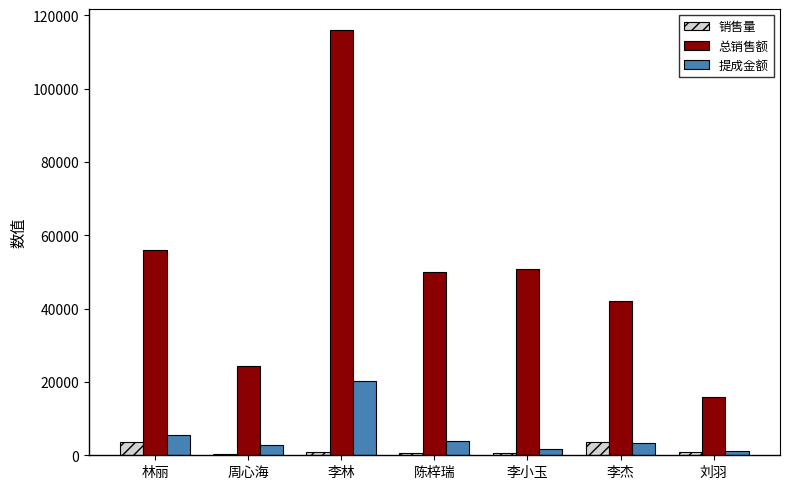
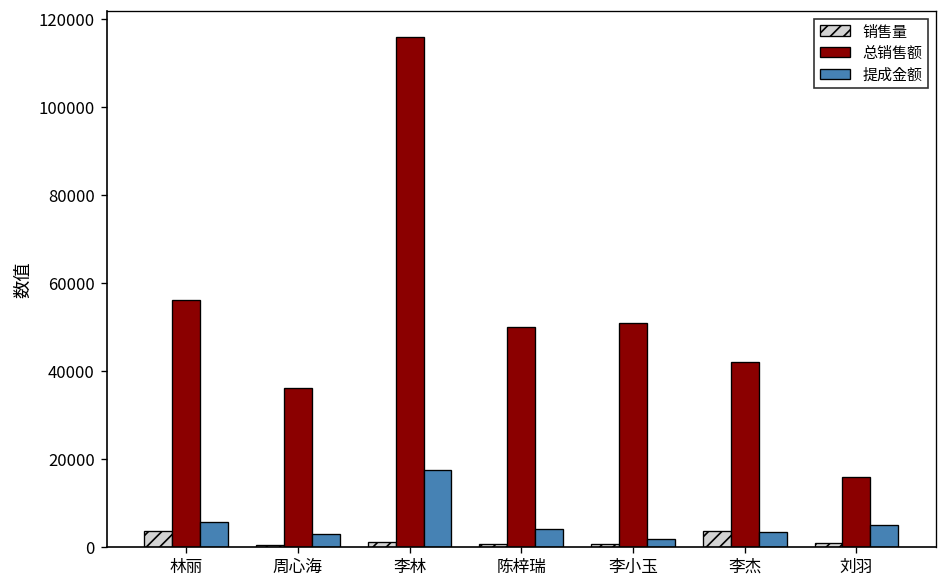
总销售额, 周心海: 24000 -> 36000
提成金额, 李林: 20000 -> 17000
提成金额, 刘羽: 1000 -> 5000
